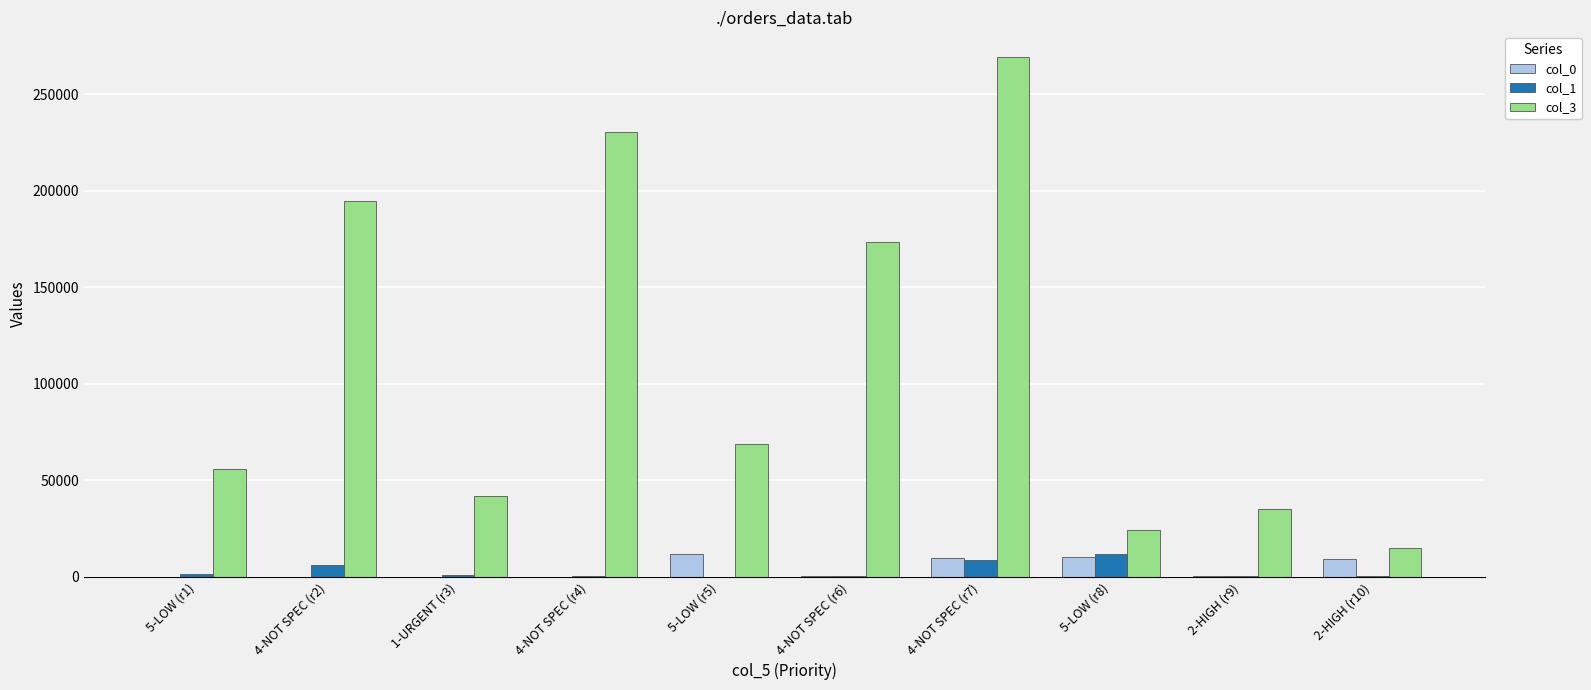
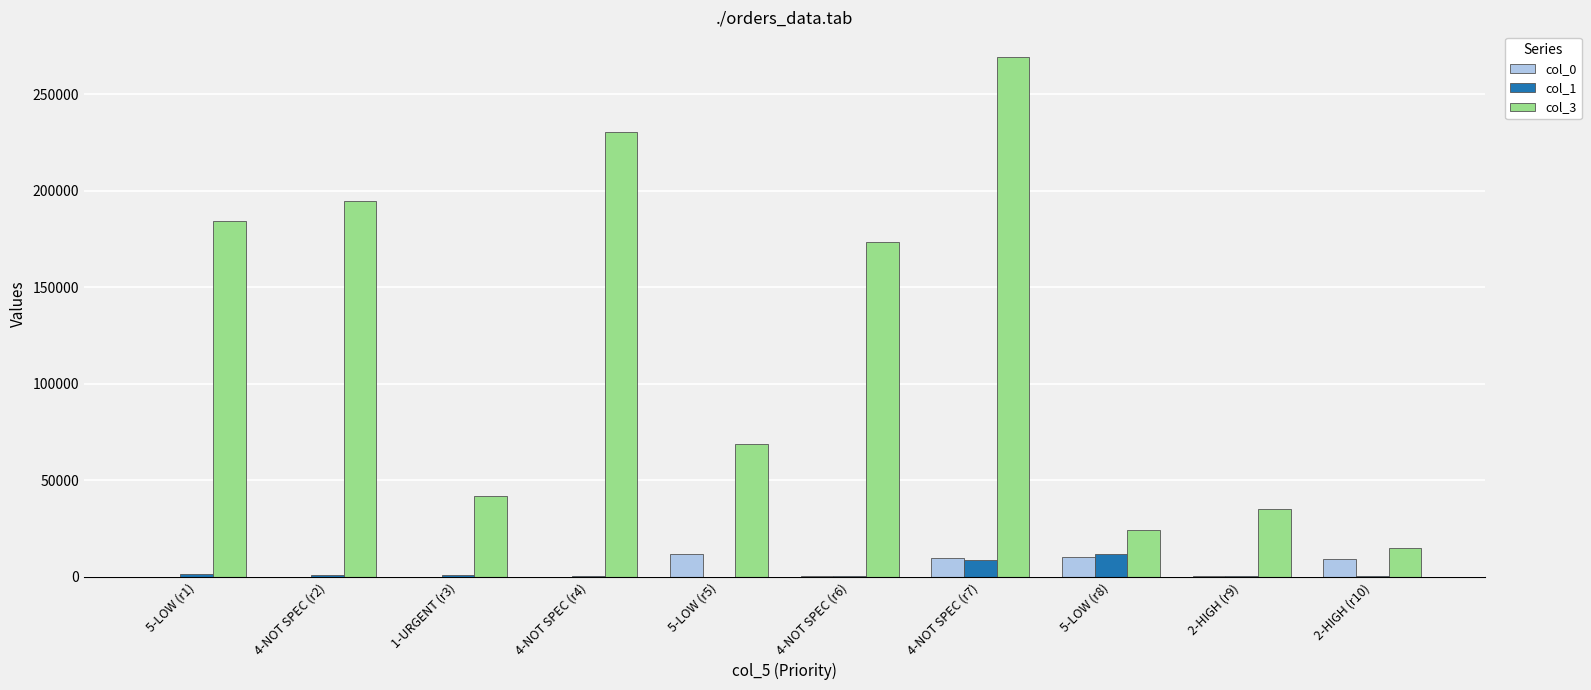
col_3, 5-LOW (r1): 56000 -> 184000
col_1, 4-NOT SPEC (r2): 6000 -> 1000
